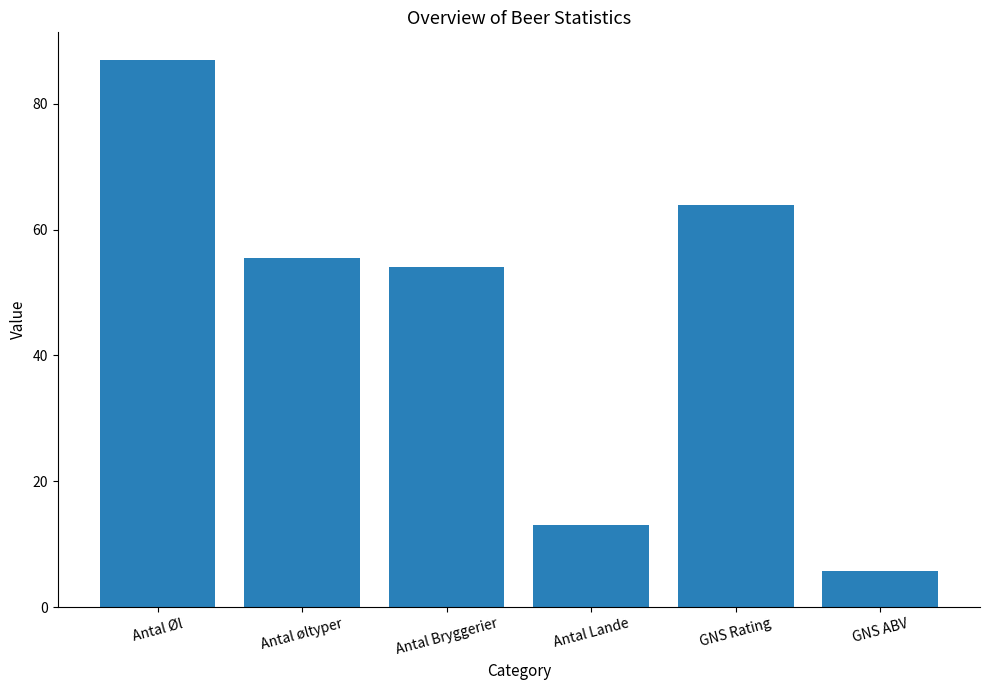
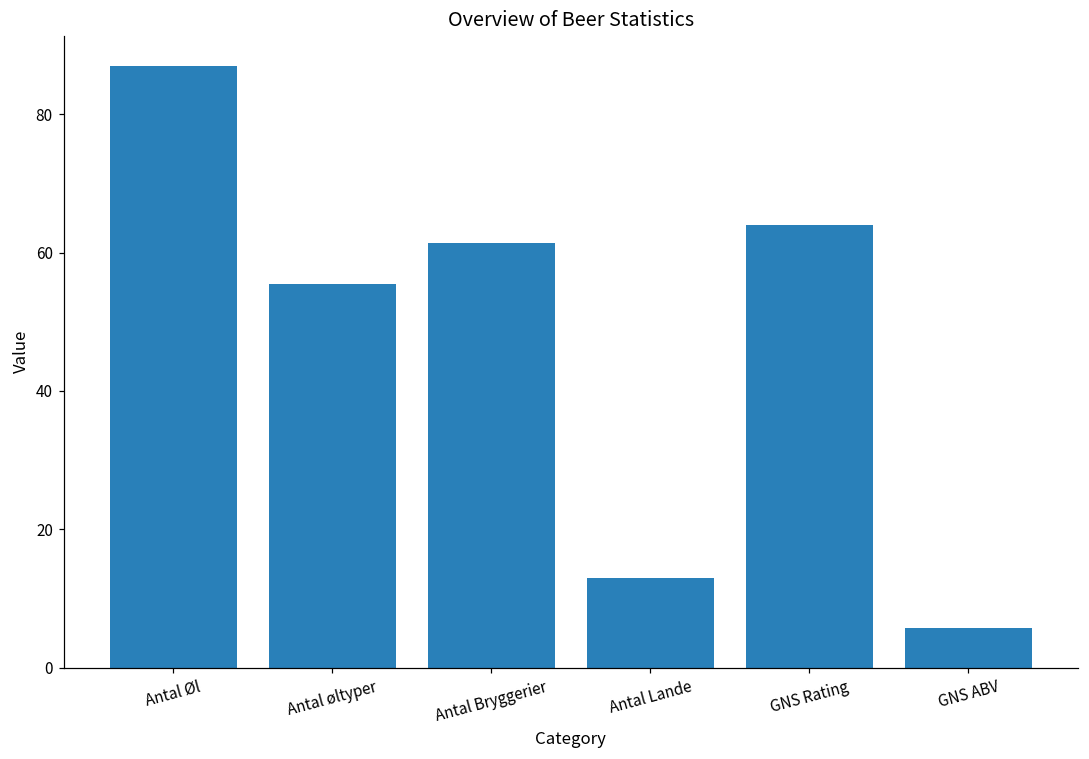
Antal Bryggerier: 54 -> 61
